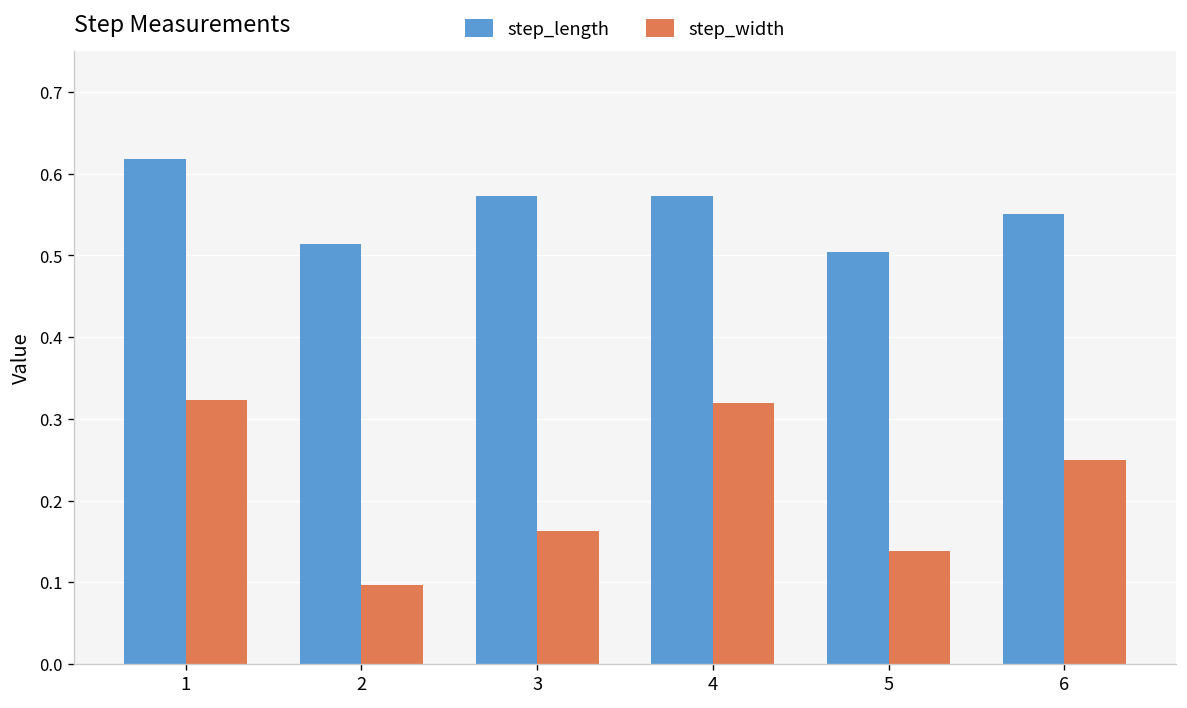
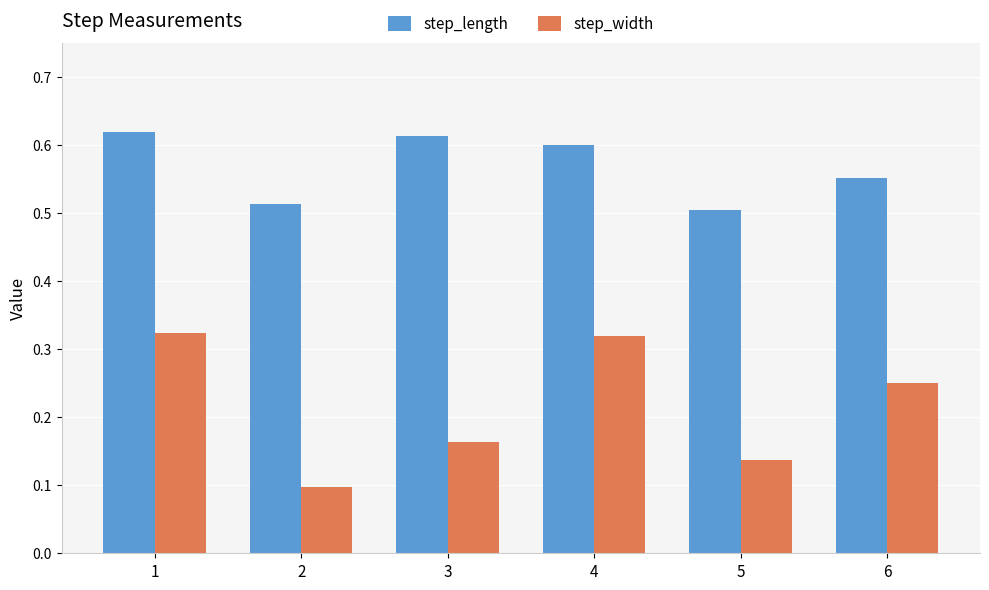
step_length, 3: 0.57 -> 0.61
step_length, 4: 0.57 -> 0.60
